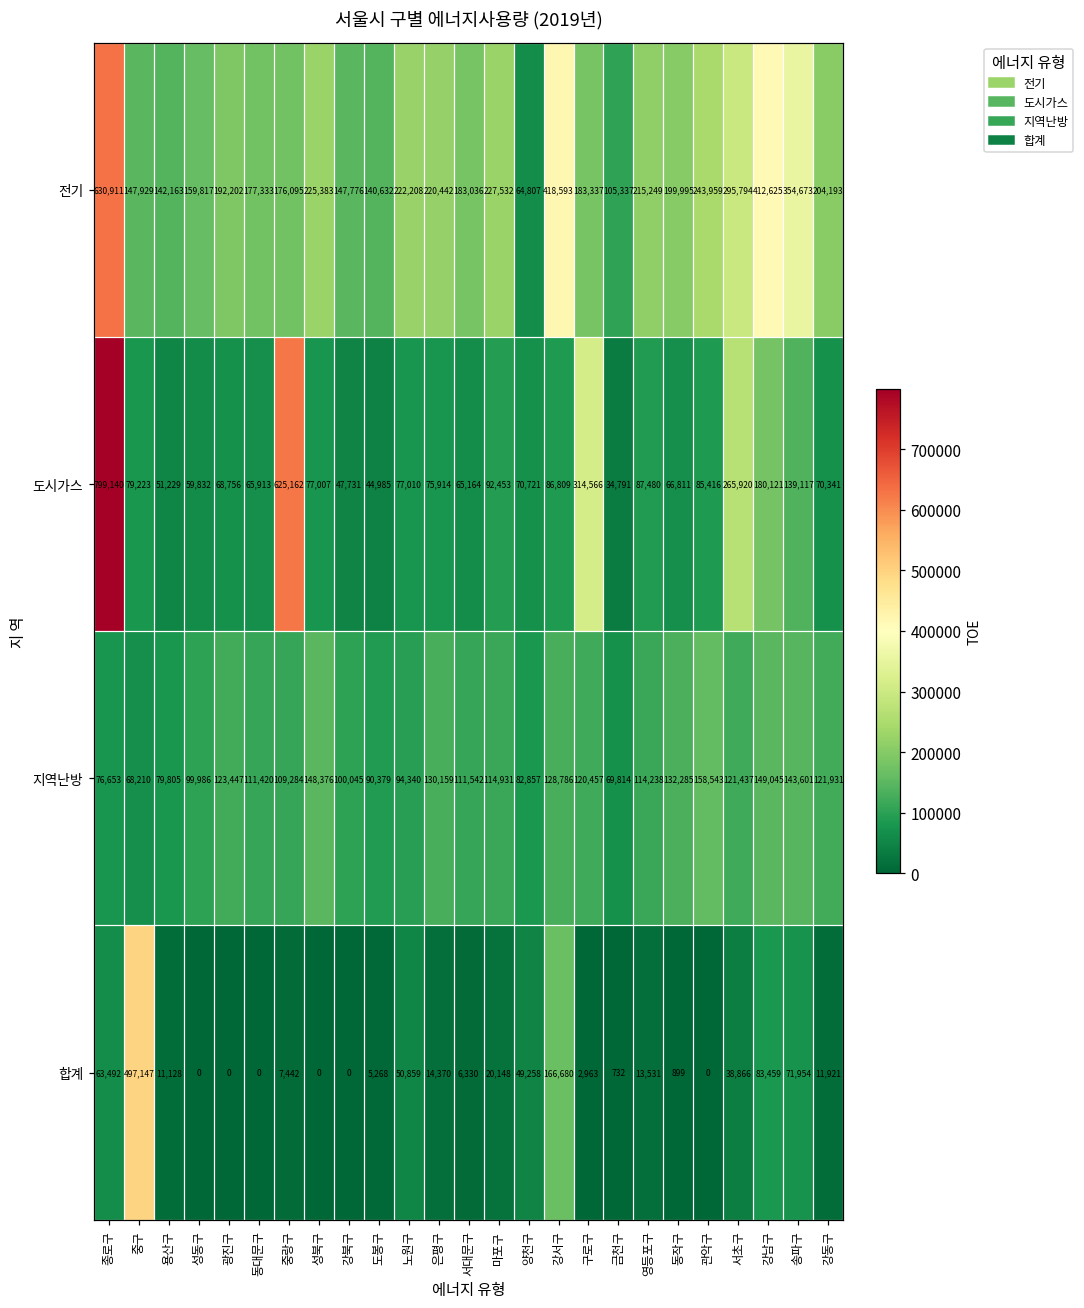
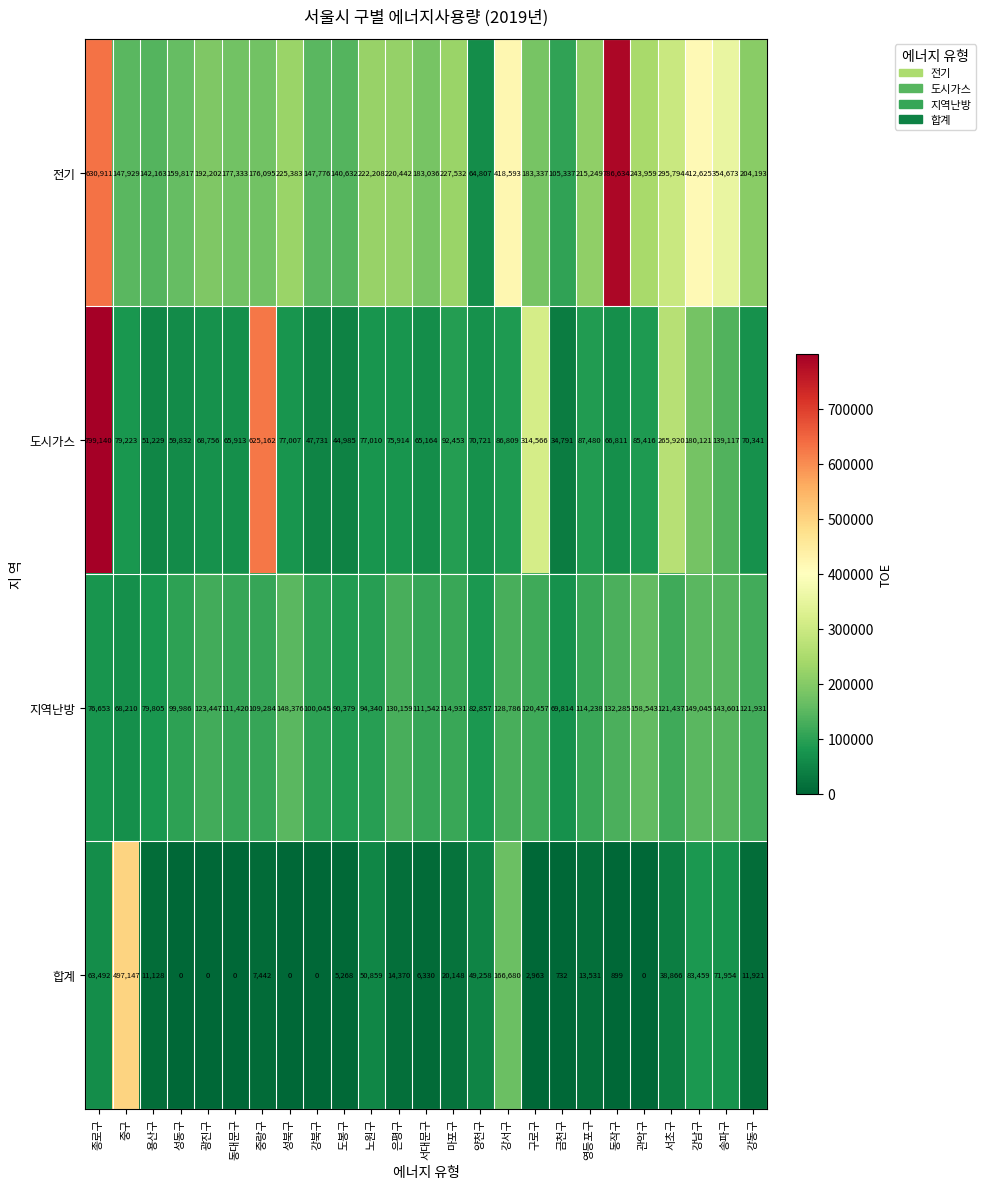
전기, 동작구: 199,995 -> 786,634
